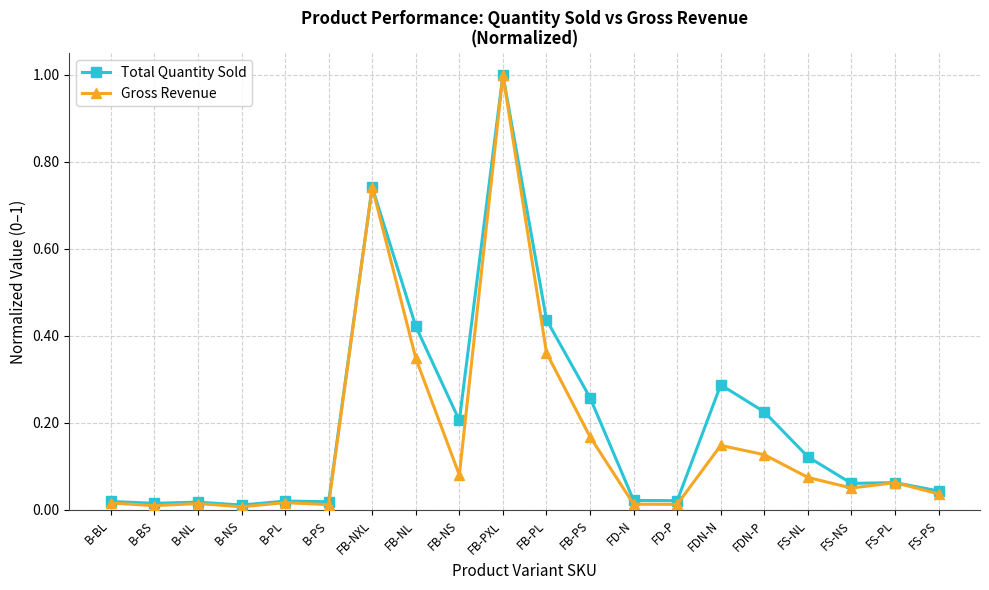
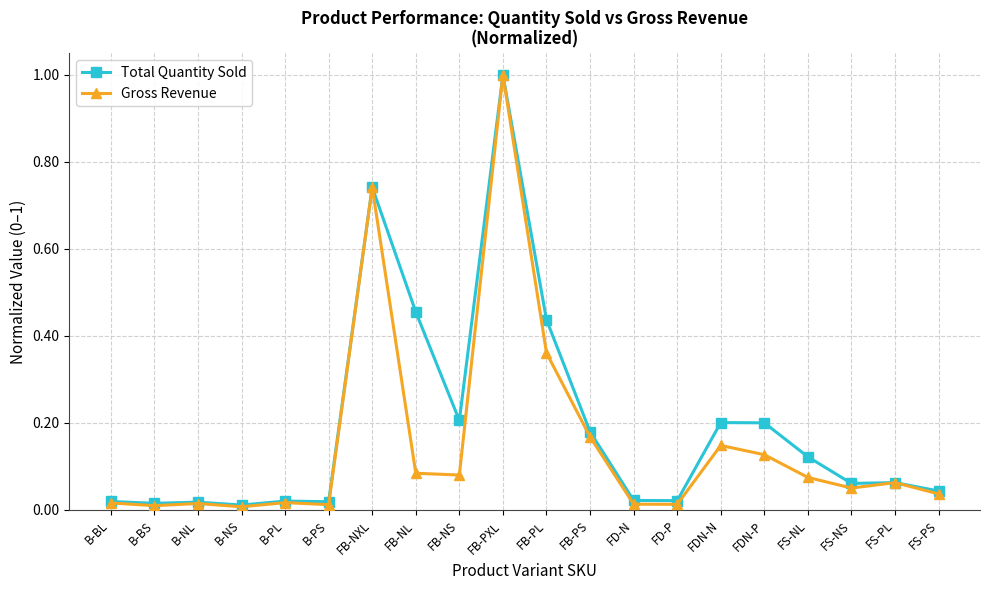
Total Quantity Sold, FB-NL: 0.42 -> 0.46
Gross Revenue, FB-NL: 0.35 -> 0.08
Total Quantity Sold, FB-PS: 0.26 -> 0.18
Total Quantity Sold, FDN-N: 0.29 -> 0.20
Total Quantity Sold, FDN-P: 0.23 -> 0.20
